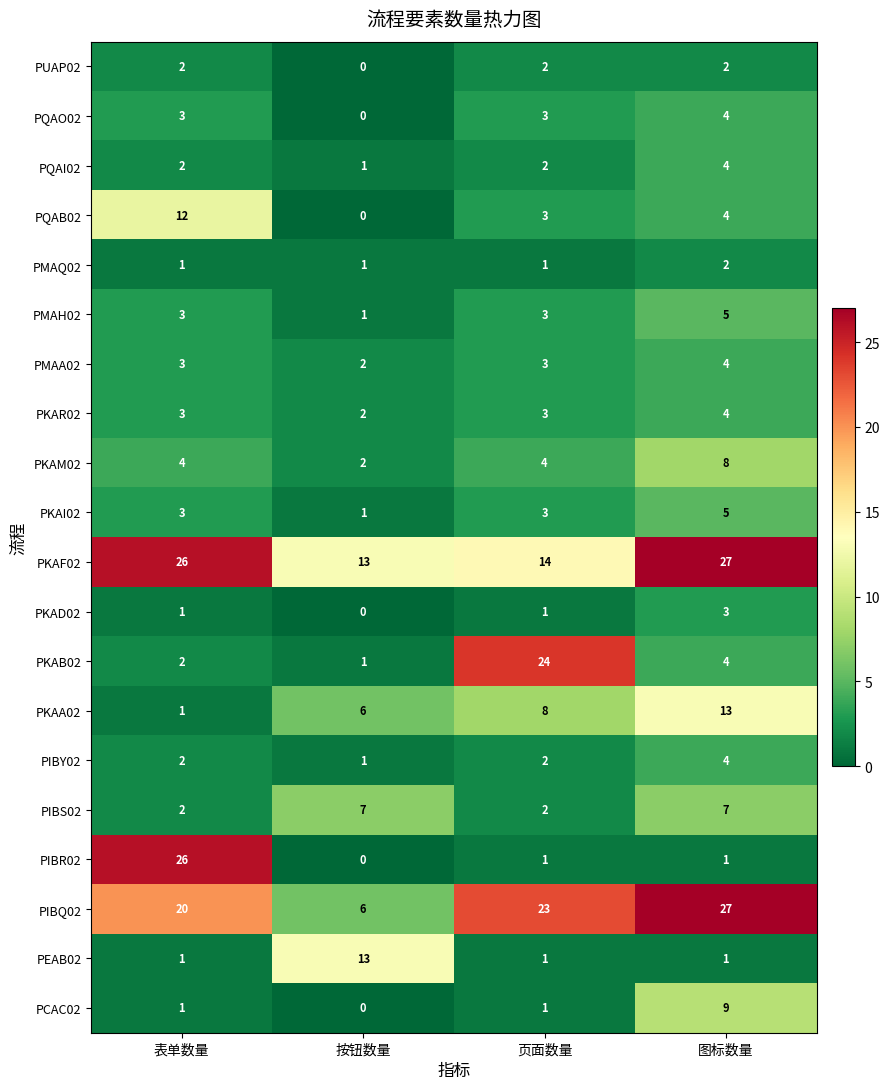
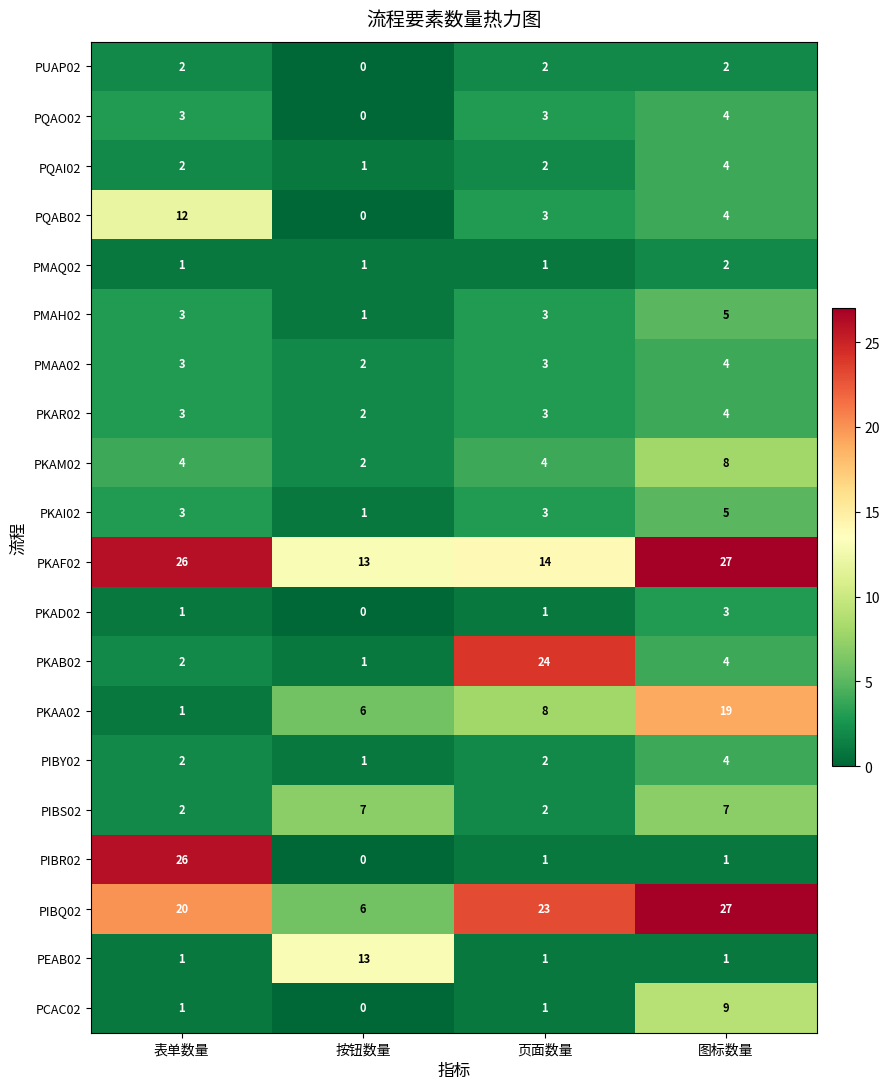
PKAA02, 图标数量: 13 -> 19
